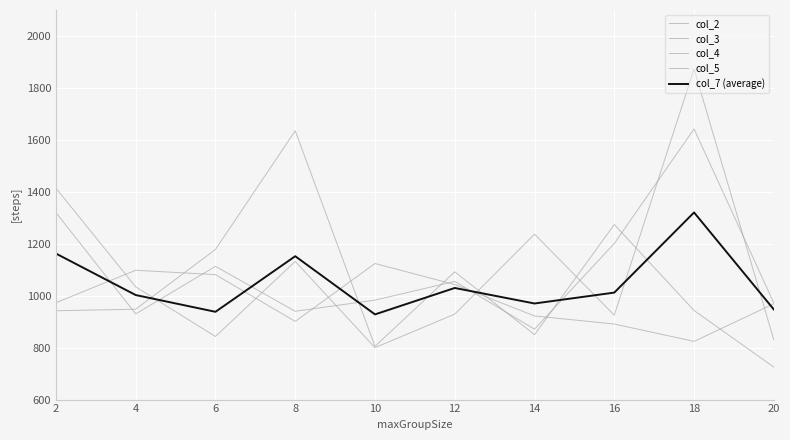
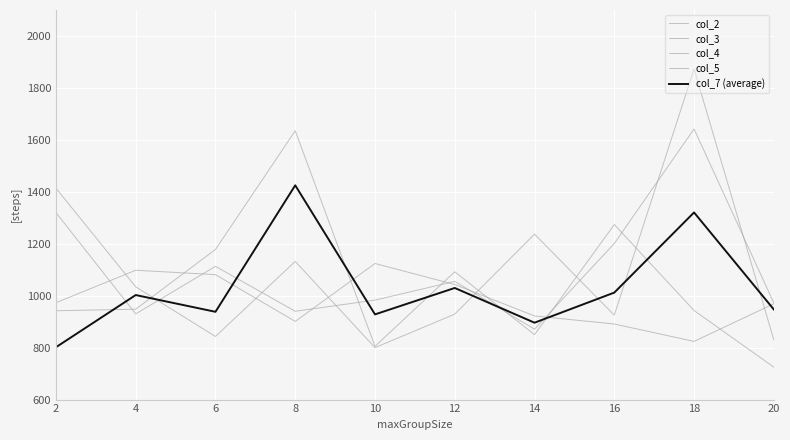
col_7 (average), 2: 1160 -> 800
col_7 (average), 8: 1150 -> 1430
col_7 (average), 14: 970 -> 900
